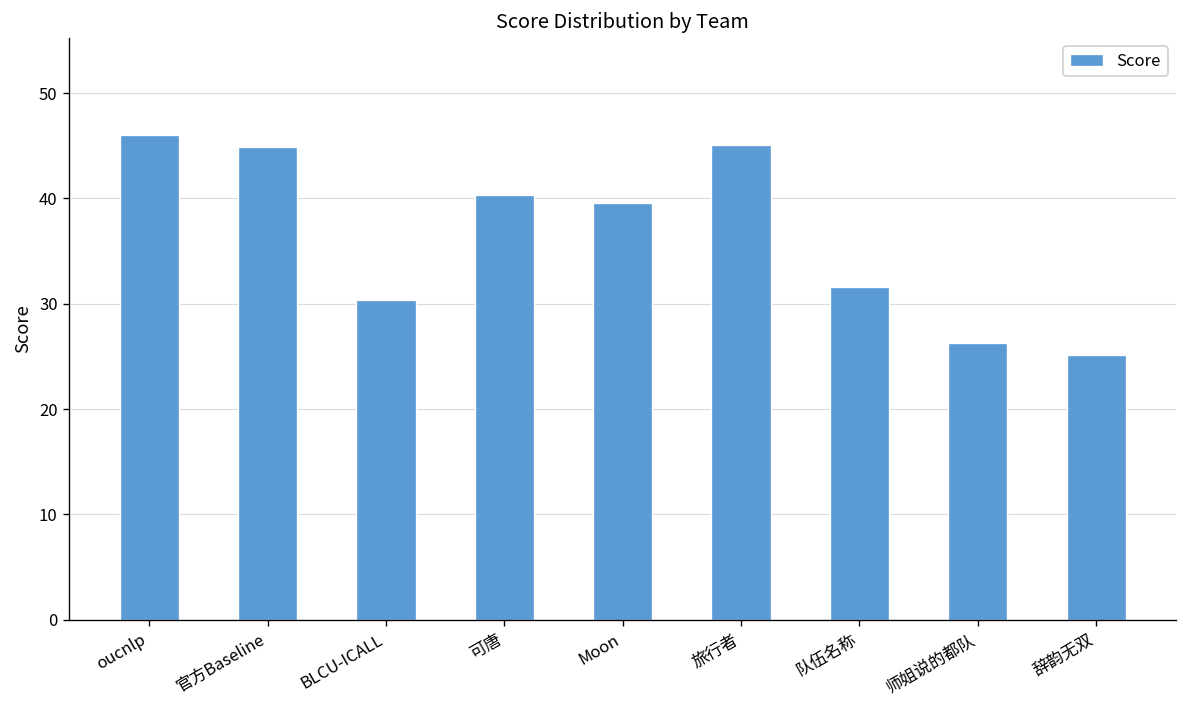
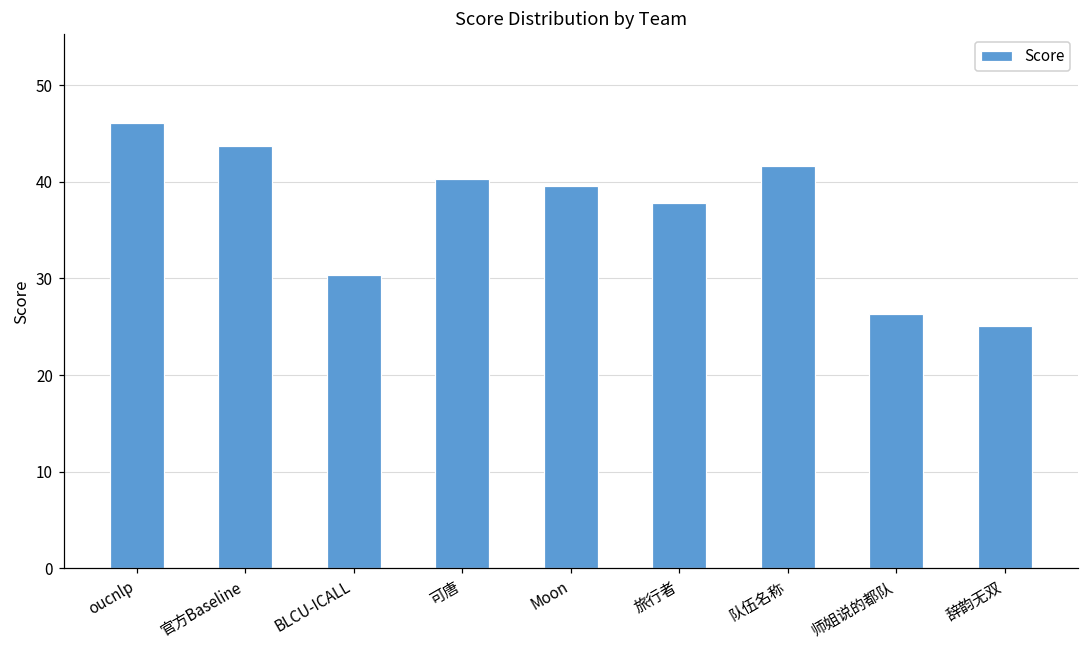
官方Baseline: 45 -> 44
旅行者: 45 -> 38
队伍名称: 32 -> 42
